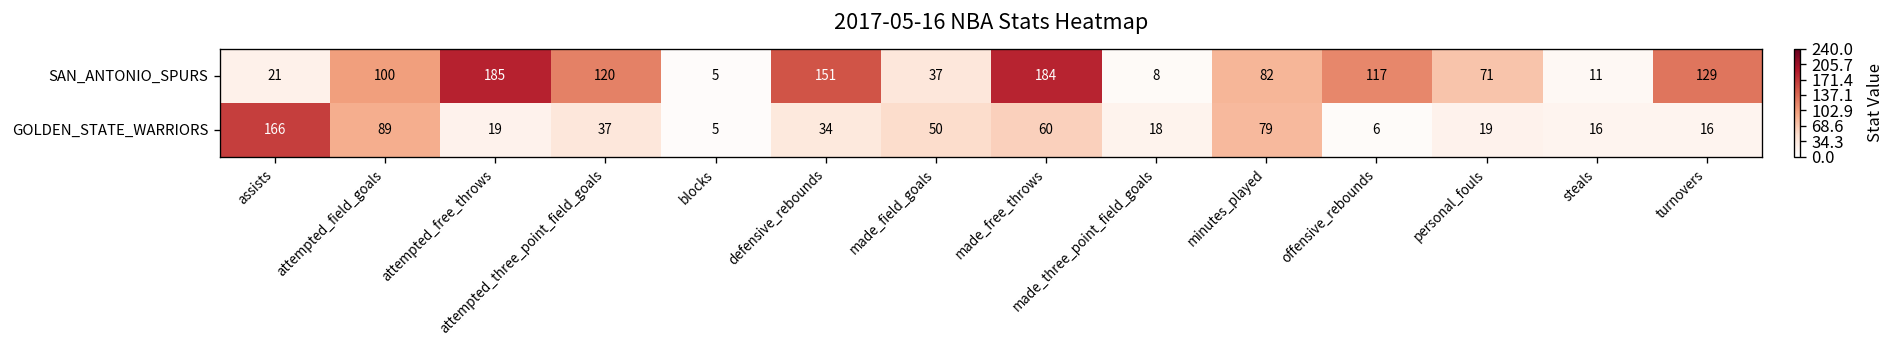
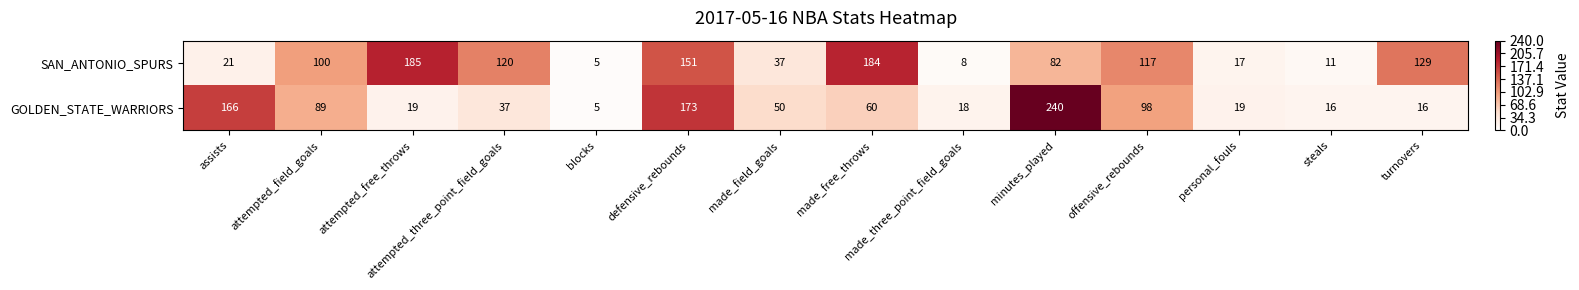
SAN_ANTONIO_SPURS, personal_fouls: 71 -> 17
GOLDEN_STATE_WARRIORS, defensive_rebounds: 34 -> 173
GOLDEN_STATE_WARRIORS, minutes_played: 79 -> 240
GOLDEN_STATE_WARRIORS, offensive_rebounds: 6 -> 98
